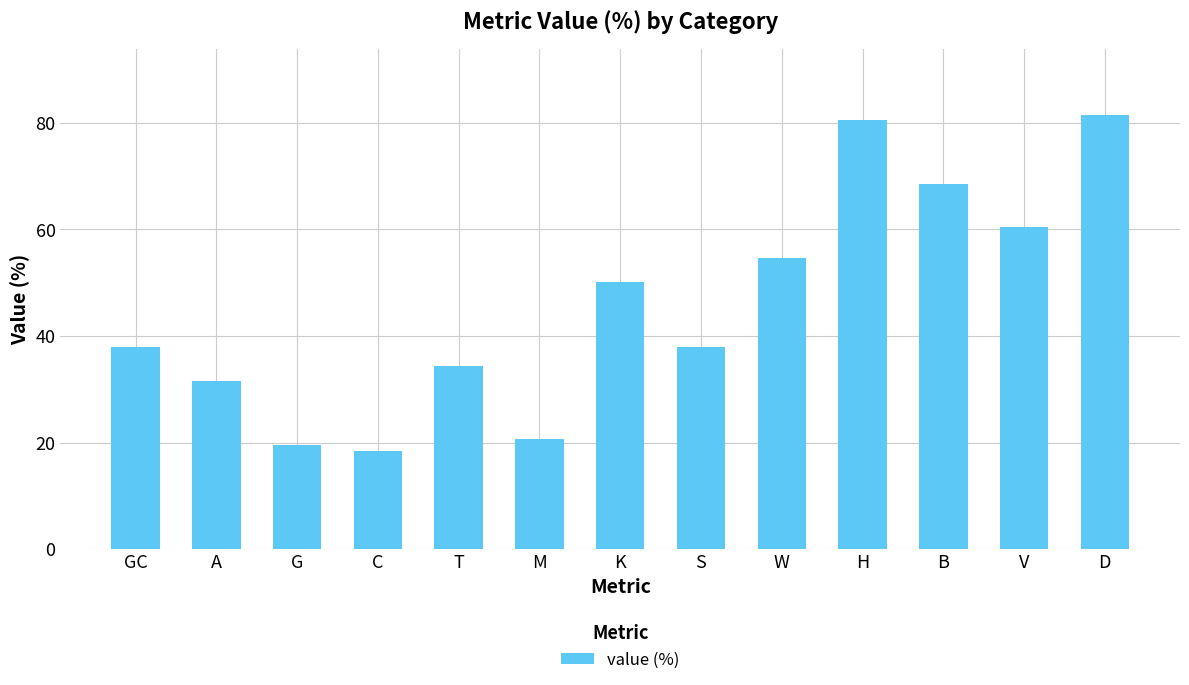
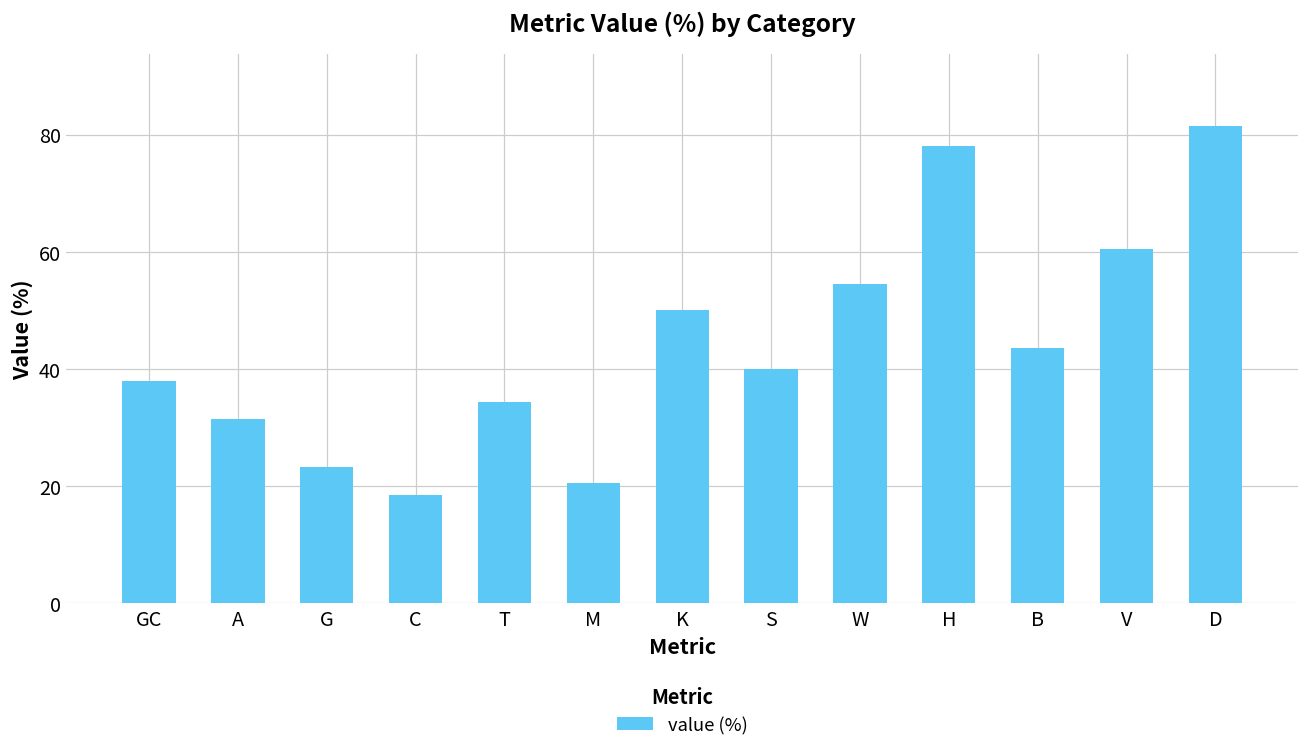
G: 19 -> 23
S: 38 -> 40
H: 81 -> 78
B: 69 -> 44
